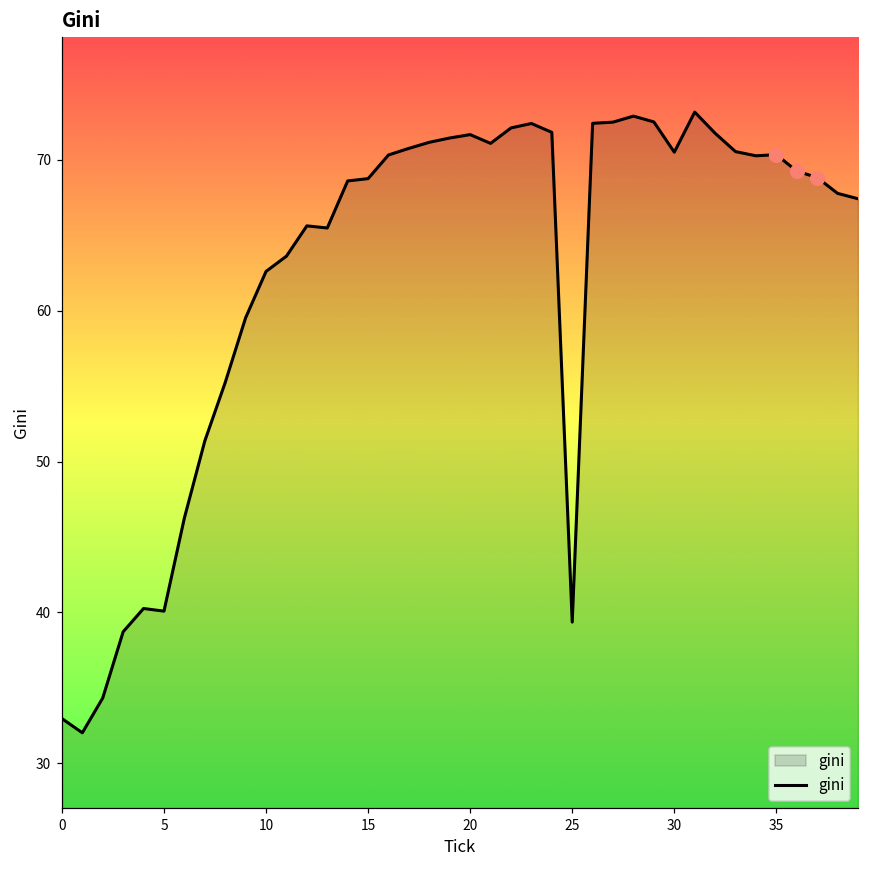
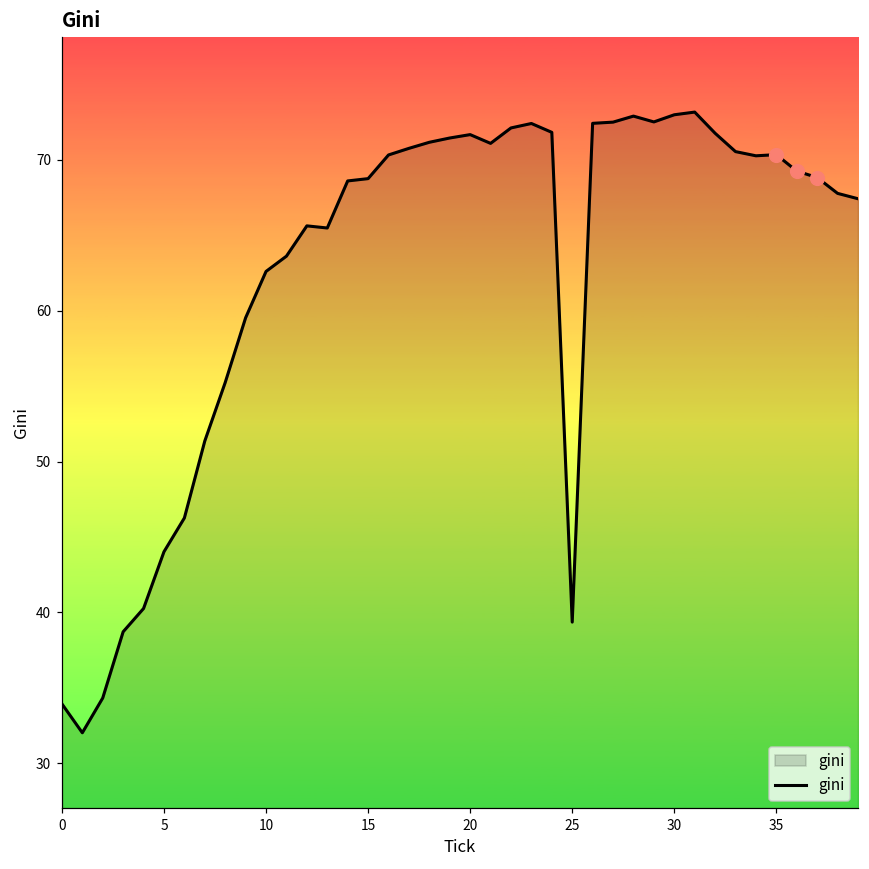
gini, 0: 33.0 -> 33.9
gini, 5: 40.1 -> 44.0
gini, 30: 70.5 -> 73.0
